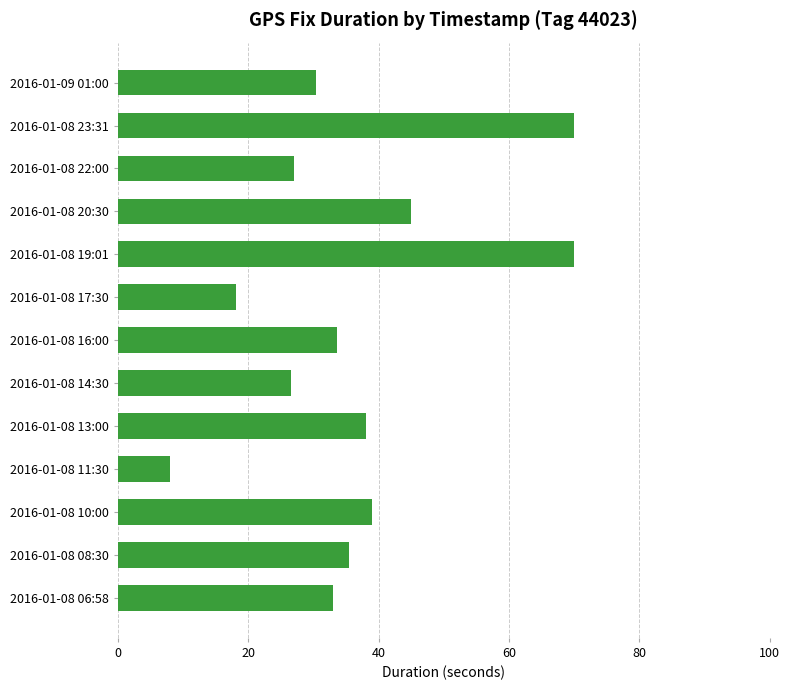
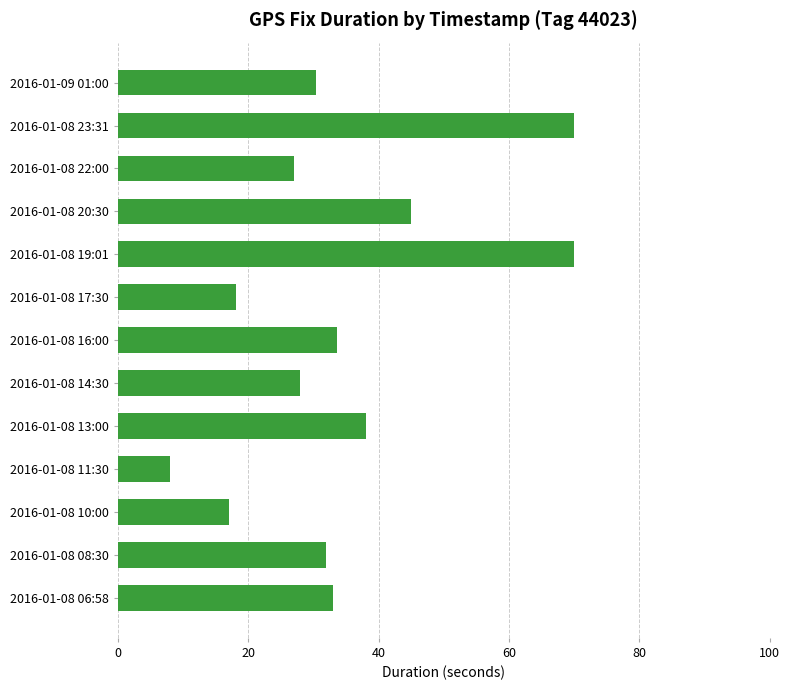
2016-01-08 14:30: 27 -> 28
2016-01-08 10:00: 39 -> 17
2016-01-08 08:30: 36 -> 32
